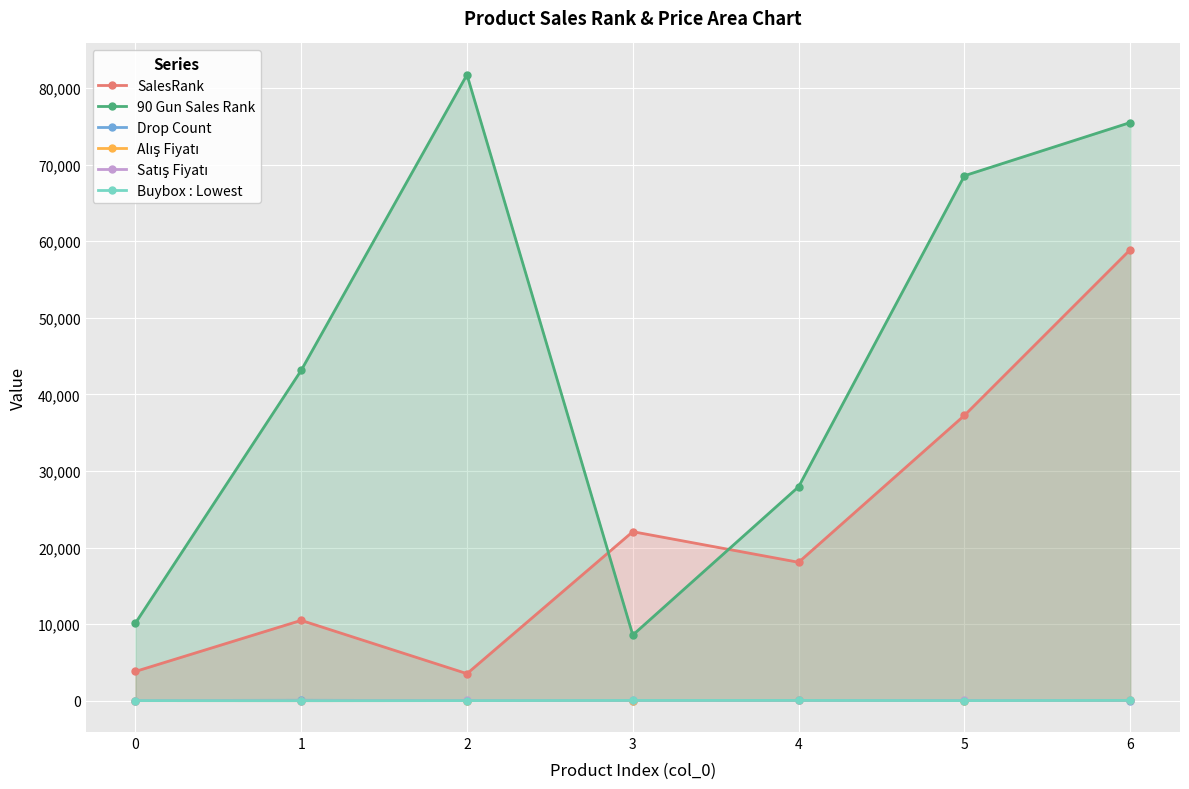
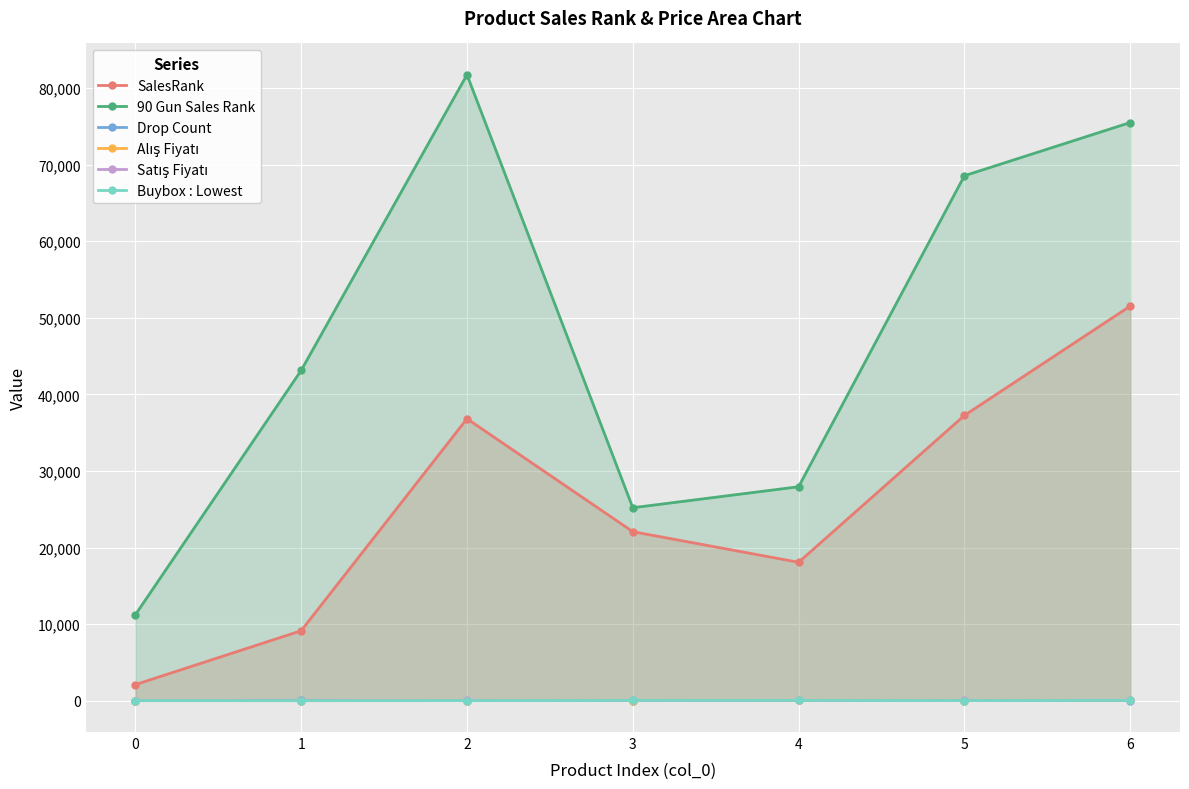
SalesRank, 0: 4,000 -> 2,000
90 Gun Sales Rank, 0: 10,000 -> 11,000
SalesRank, 1: 10,000 -> 9,000
SalesRank, 2: 4,000 -> 37,000
90 Gun Sales Rank, 3: 9,000 -> 25,000
SalesRank, 6: 59,000 -> 52,000
